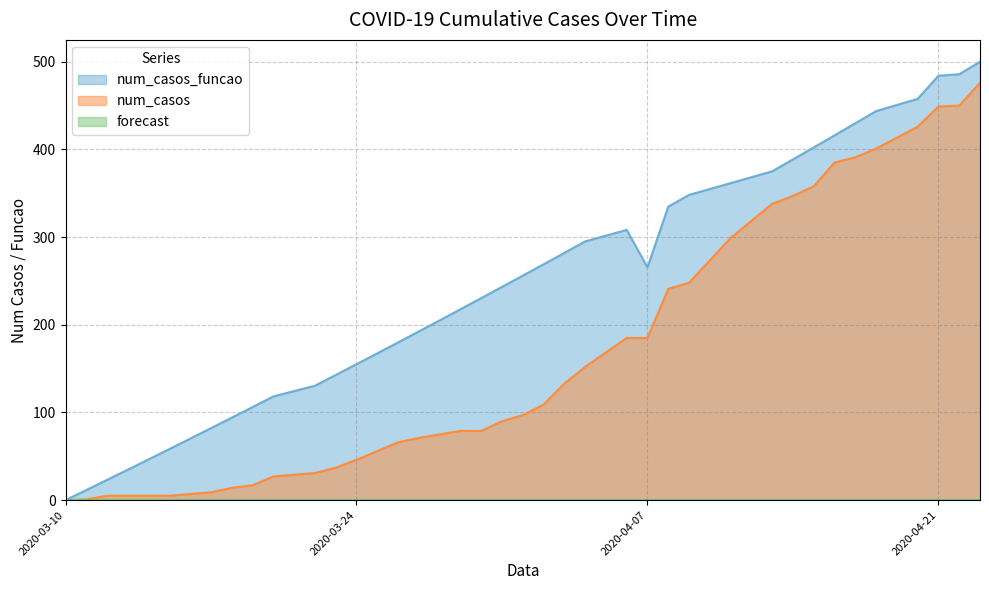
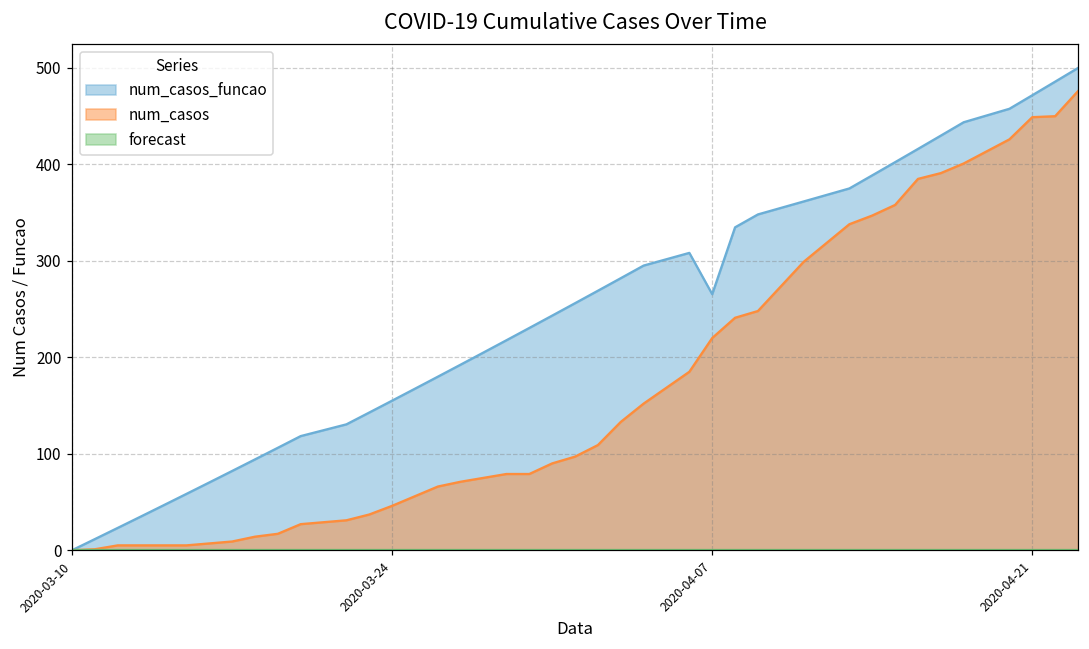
num_casos, 2020-04-07: 190 -> 220
num_casos_funcao, 2020-04-21: 480 -> 470
